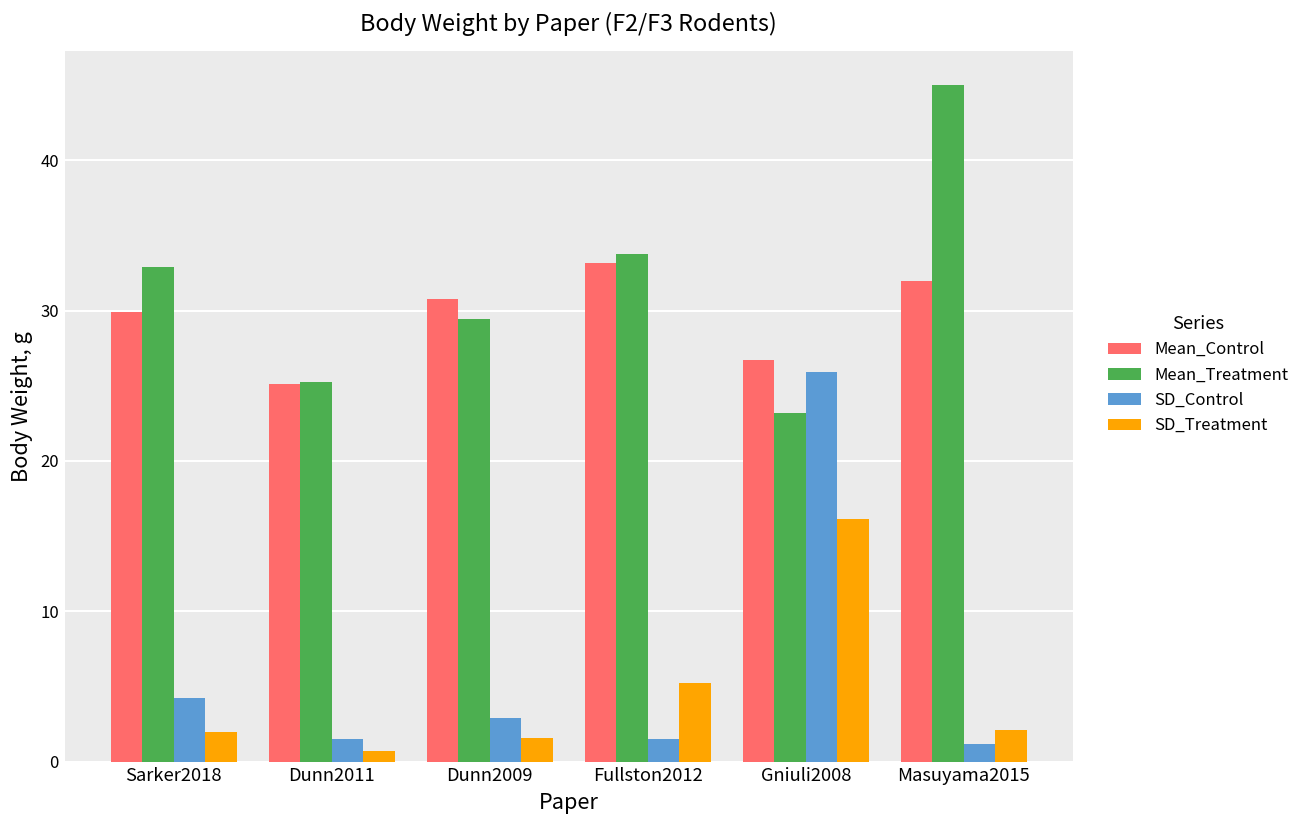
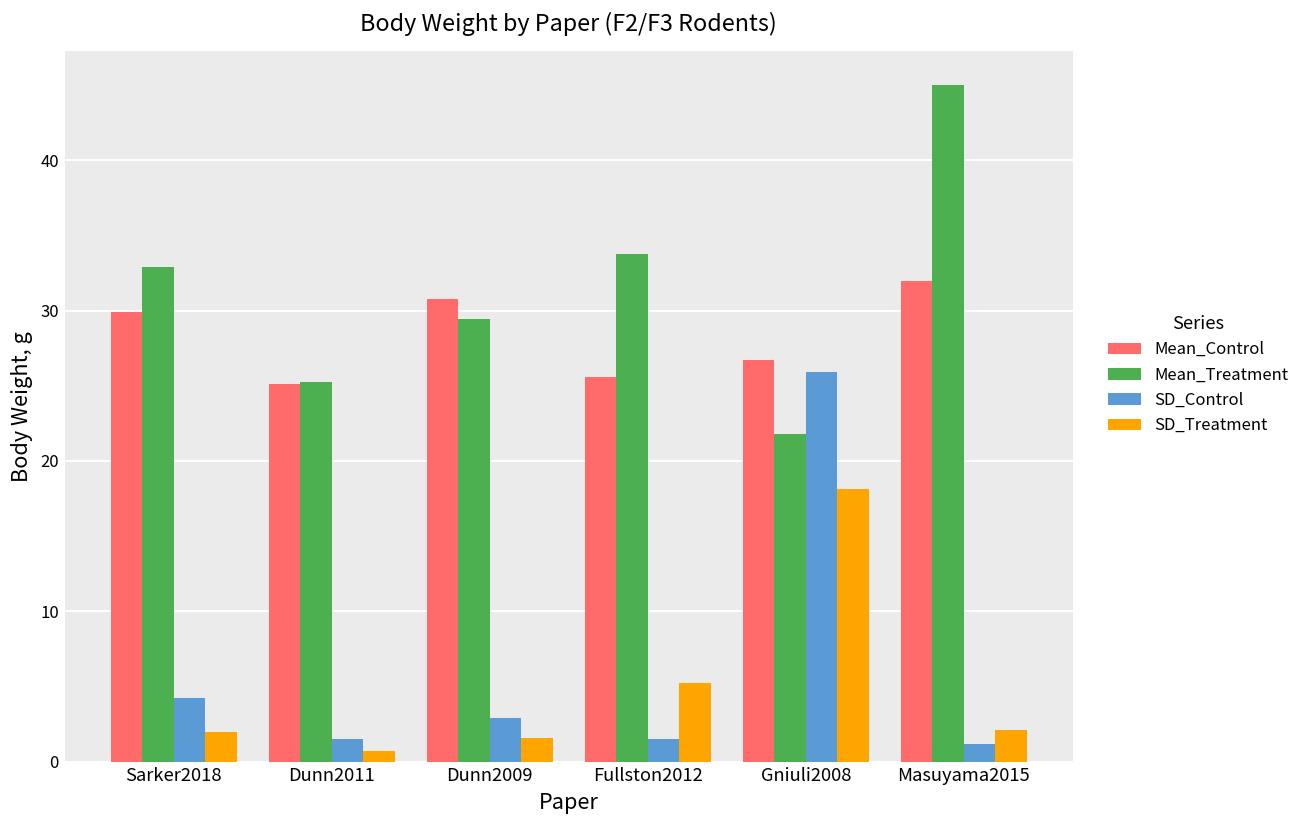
Mean_Control, Fullston2012: 33.2 -> 25.6
Mean_Treatment, Gniuli2008: 23.2 -> 21.8
SD_Treatment, Gniuli2008: 16.1 -> 18.1
